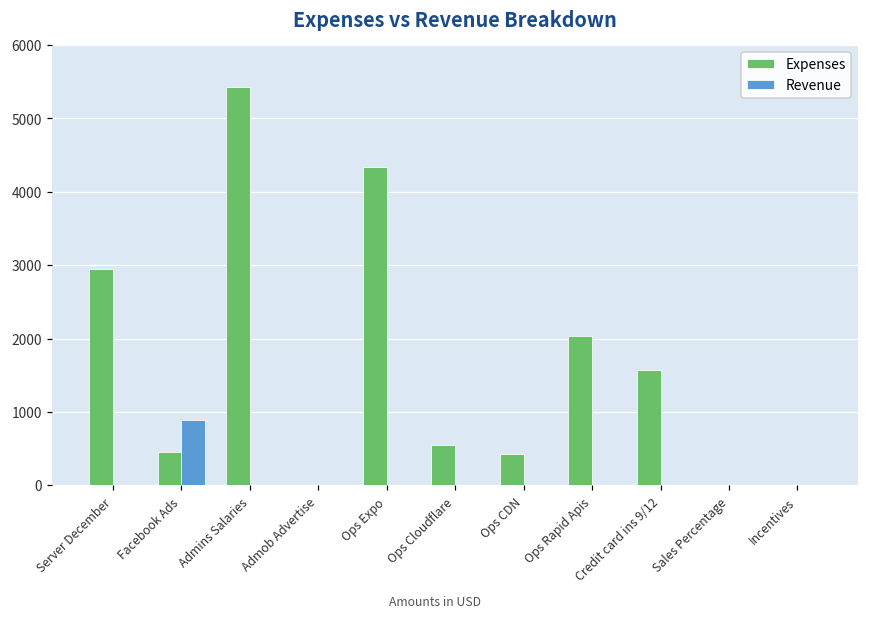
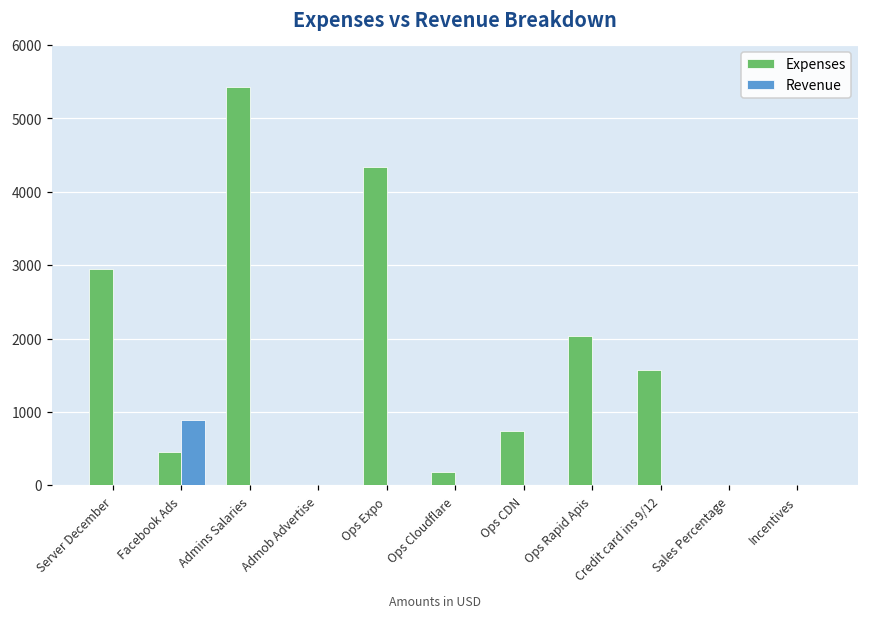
Expenses, Ops Cloudflare: 500 -> 200
Expenses, Ops CDN: 400 -> 700
